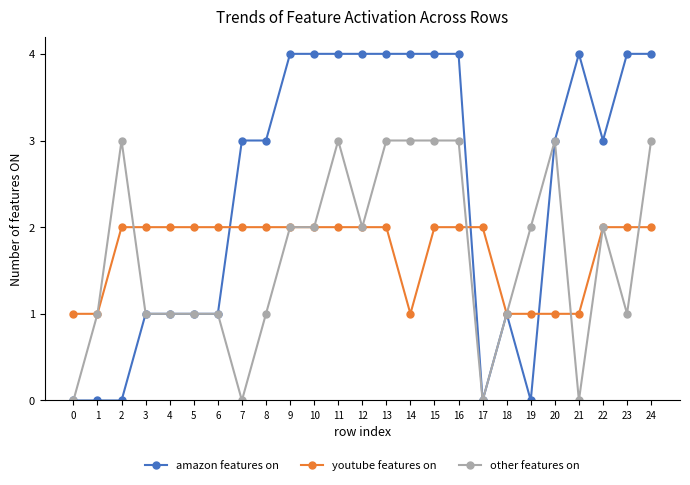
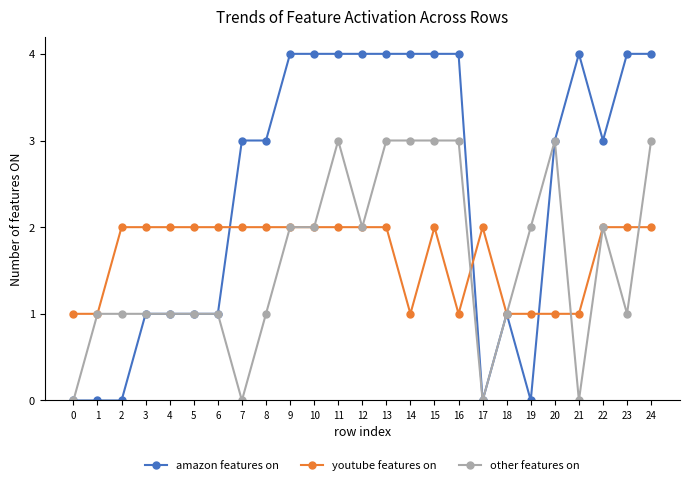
other features on, 2: 3 -> 1
youtube features on, 16: 2 -> 1
